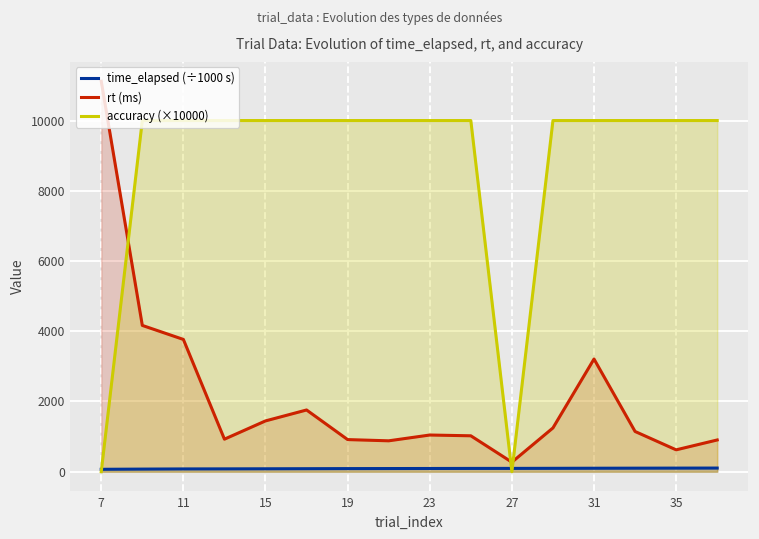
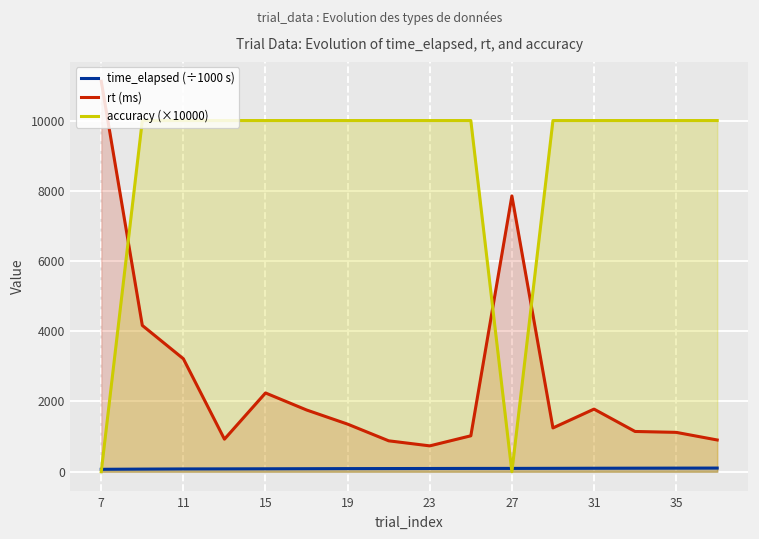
rt (ms), 11: 3800 -> 3200
rt (ms), 15: 1400 -> 2200
rt (ms), 19: 900 -> 1400
rt (ms), 23: 1000 -> 700
rt (ms), 27: 300 -> 7900
rt (ms), 31: 3200 -> 1800
rt (ms), 35: 600 -> 1100
